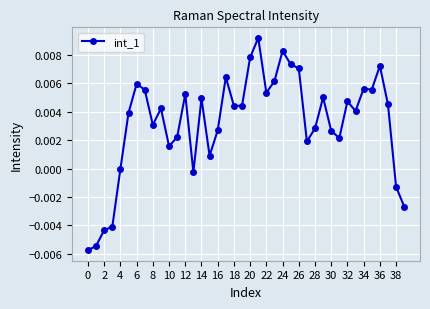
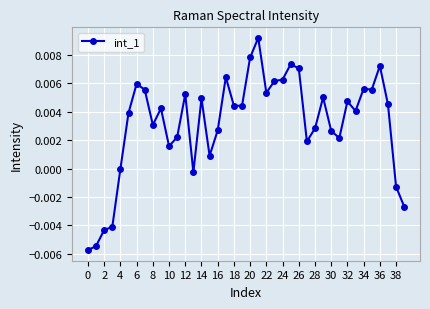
24: 0.0083 -> 0.0063
